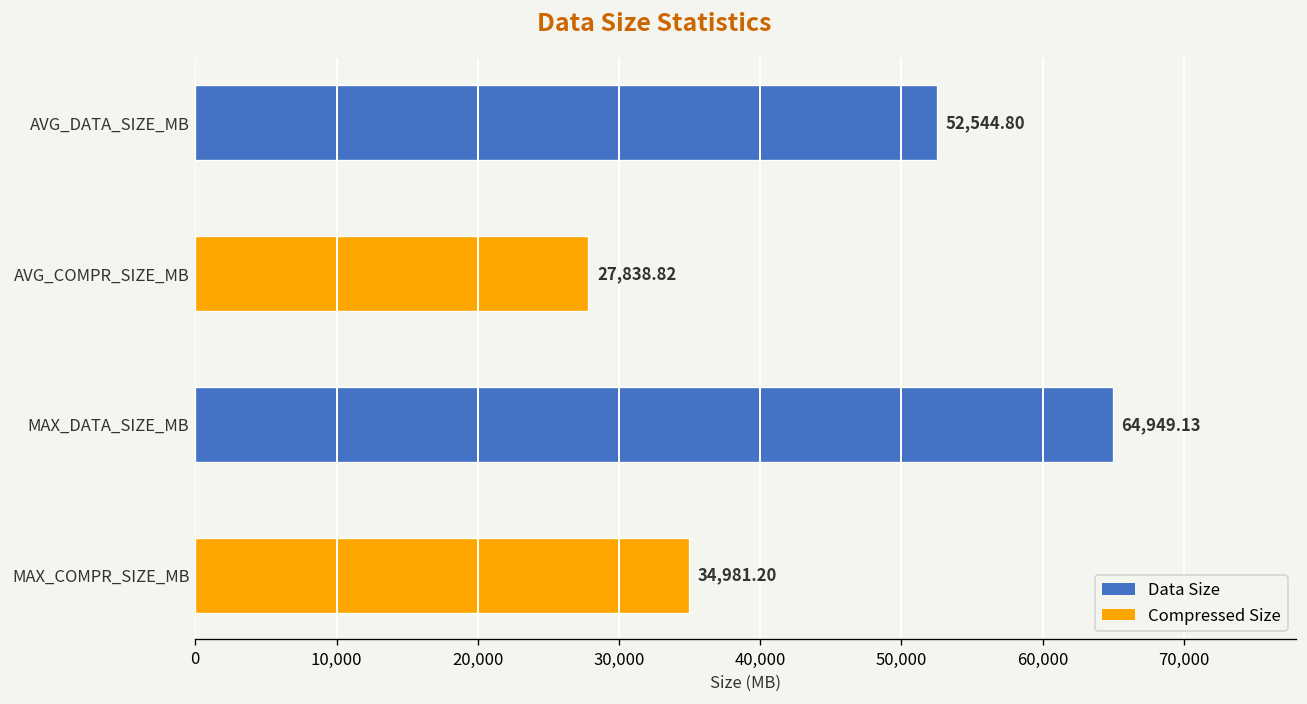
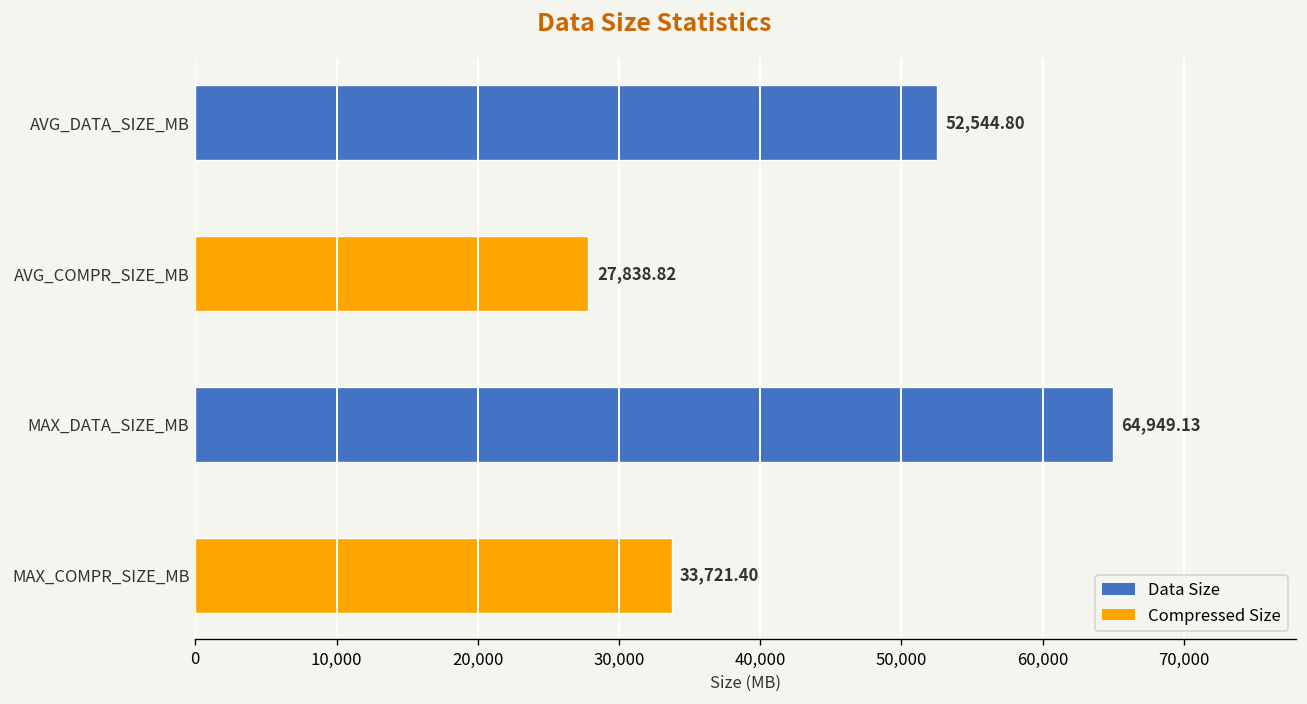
MAX_COMPR_SIZE_MB: 34,981.20 -> 33,721.40
